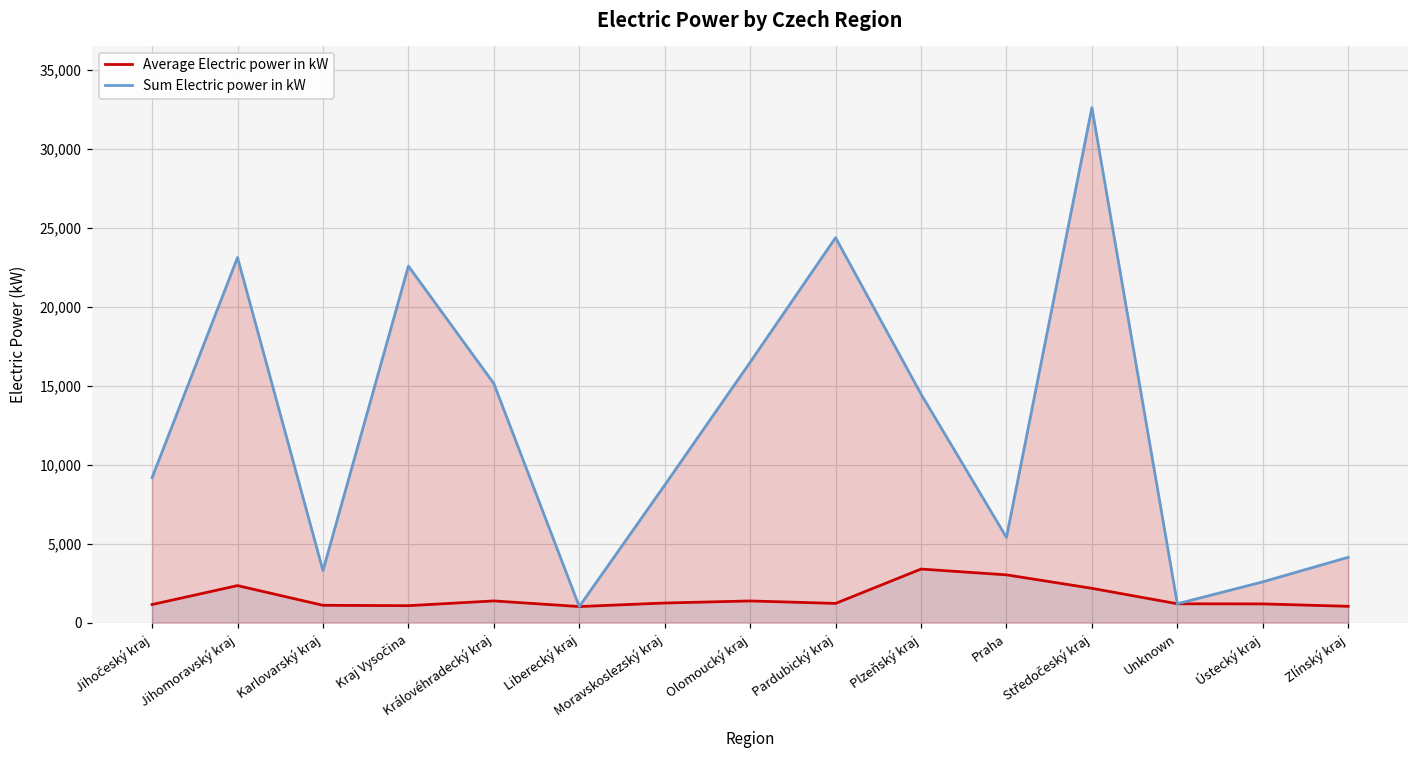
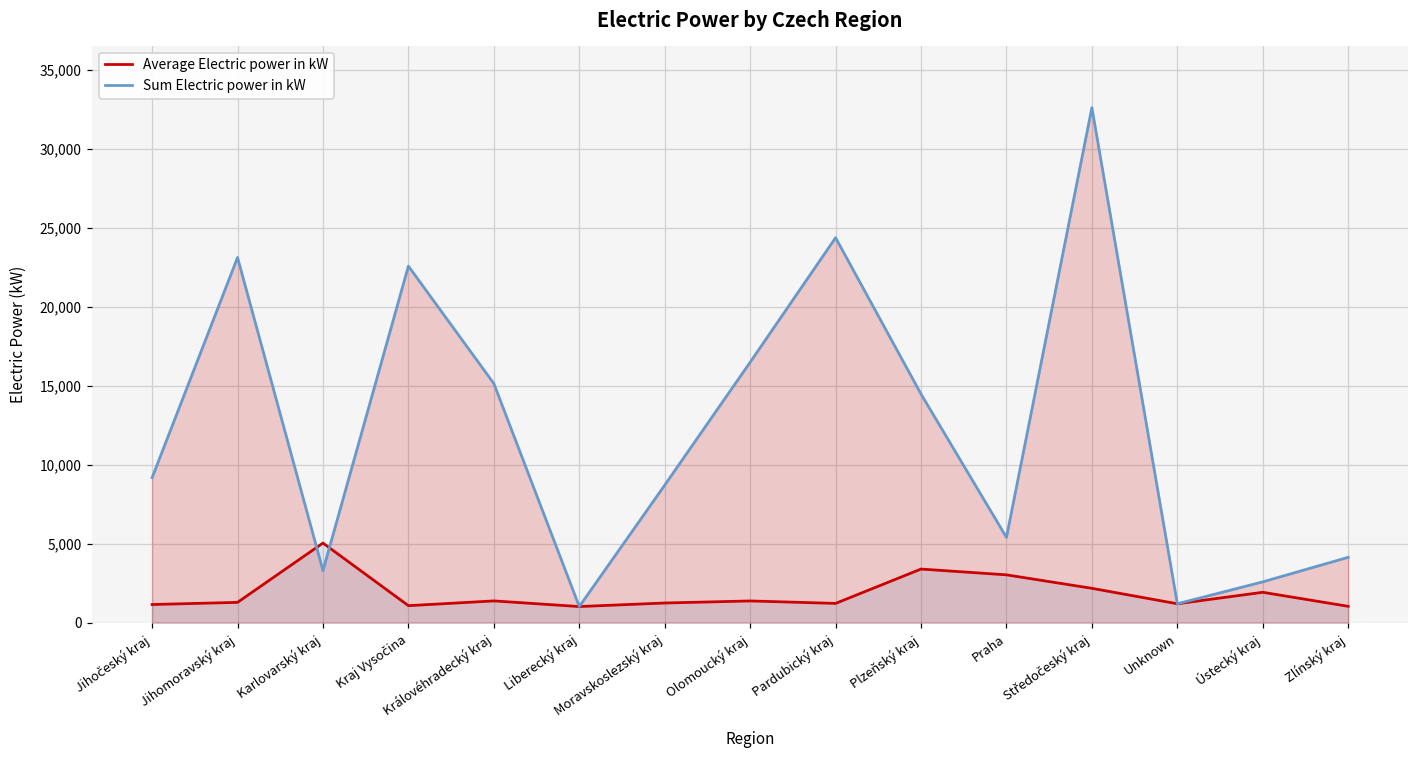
Average Electric power in kW, Jihomoravský kraj: 2,300 -> 1,300
Average Electric power in kW, Karlovarský kraj: 1,100 -> 5,000
Average Electric power in kW, Ústecký kraj: 1,200 -> 1,900
